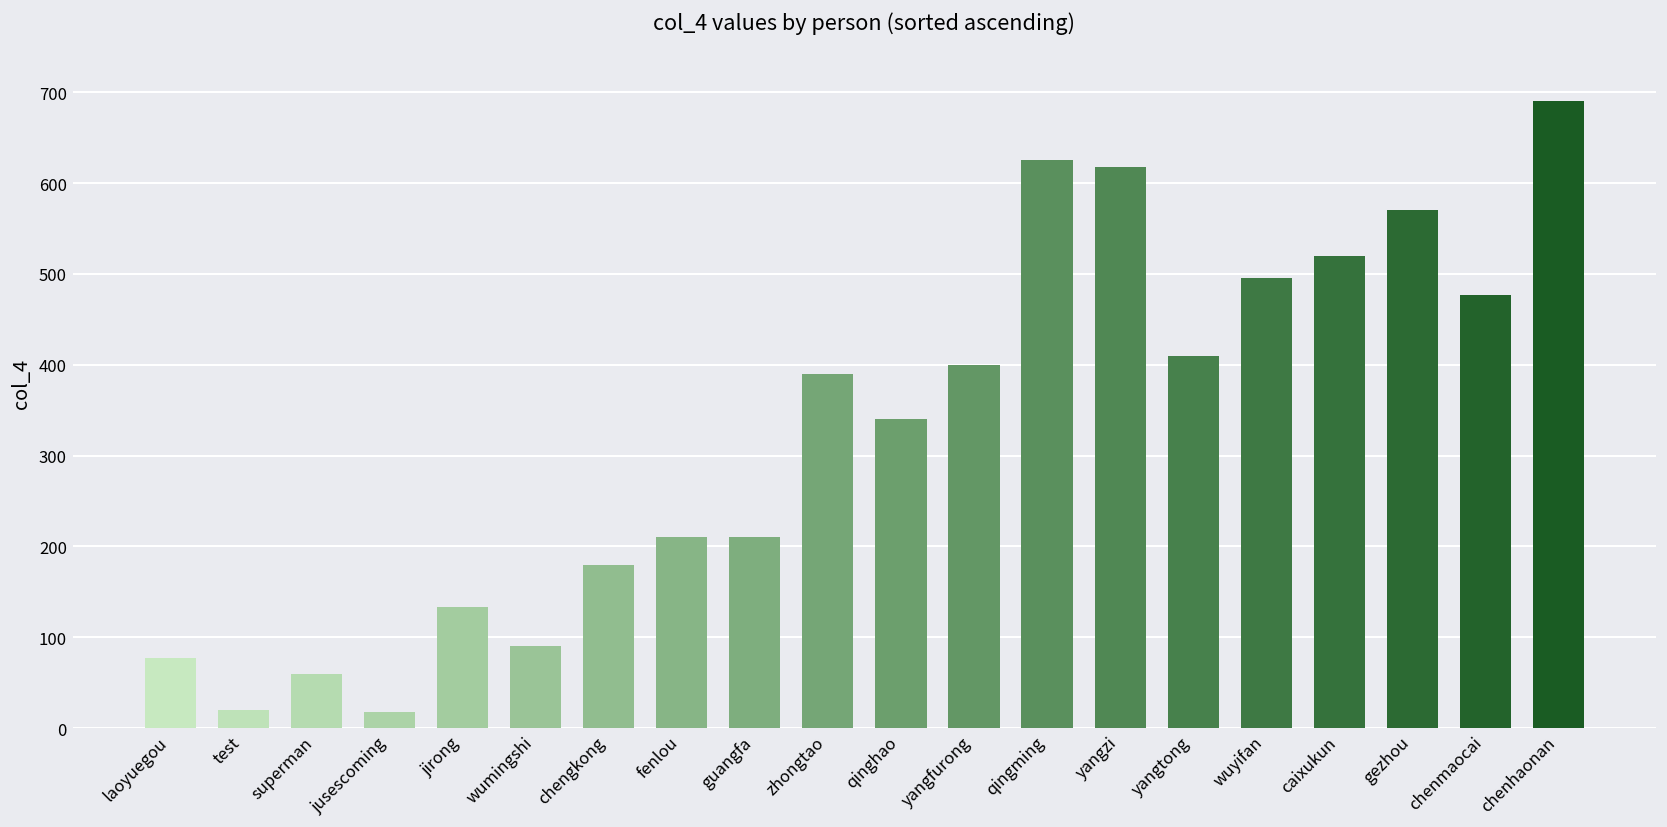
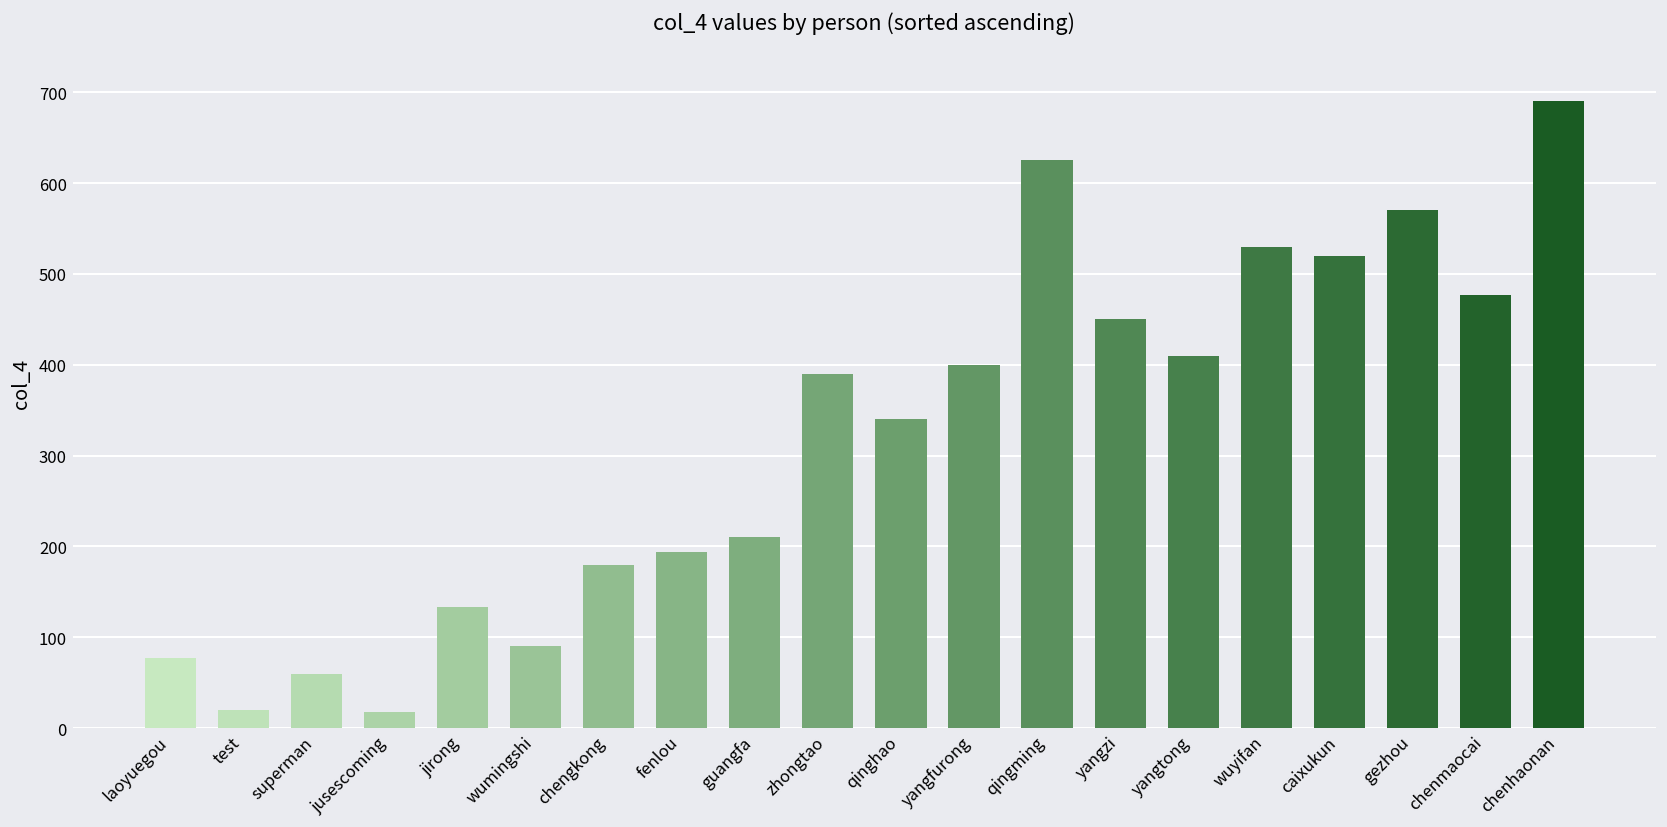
fenlou: 210 -> 190
yangzi: 620 -> 450
wuyifan: 500 -> 530
